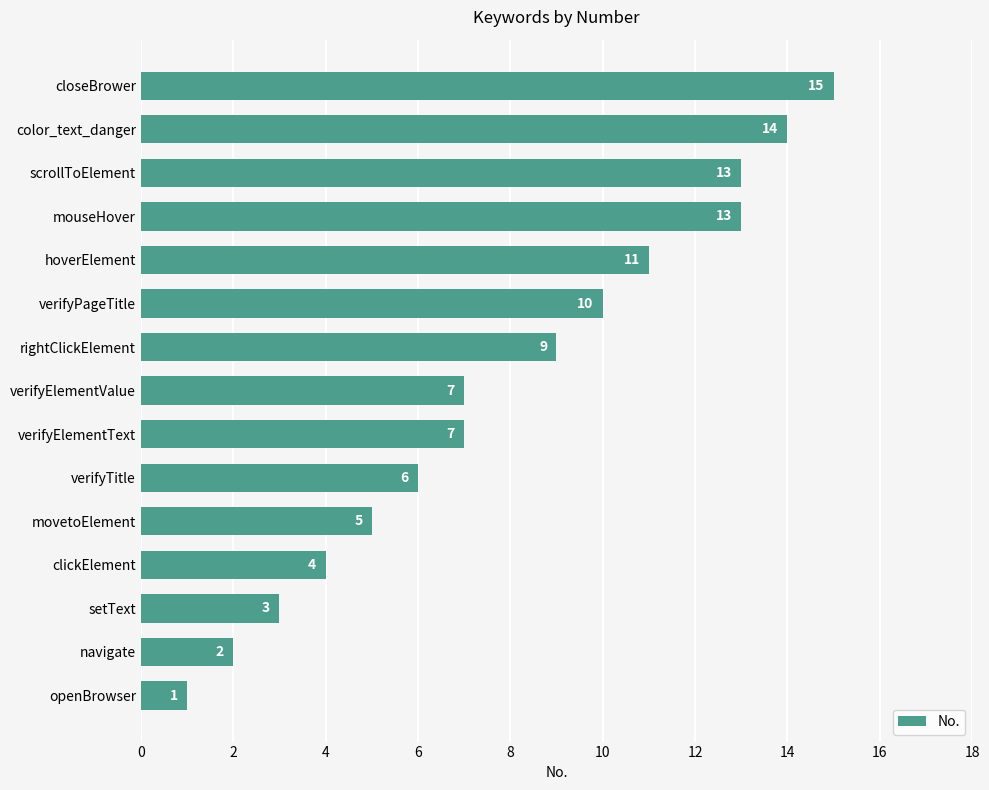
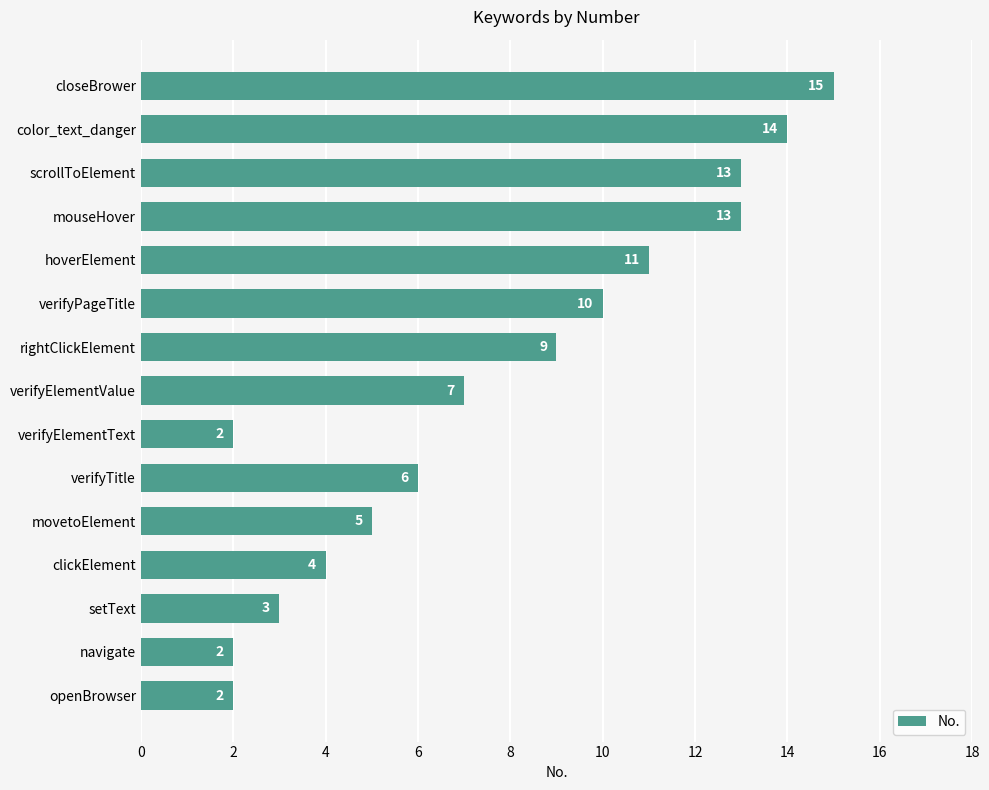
verifyElementText: 7 -> 2
openBrowser: 1 -> 2
